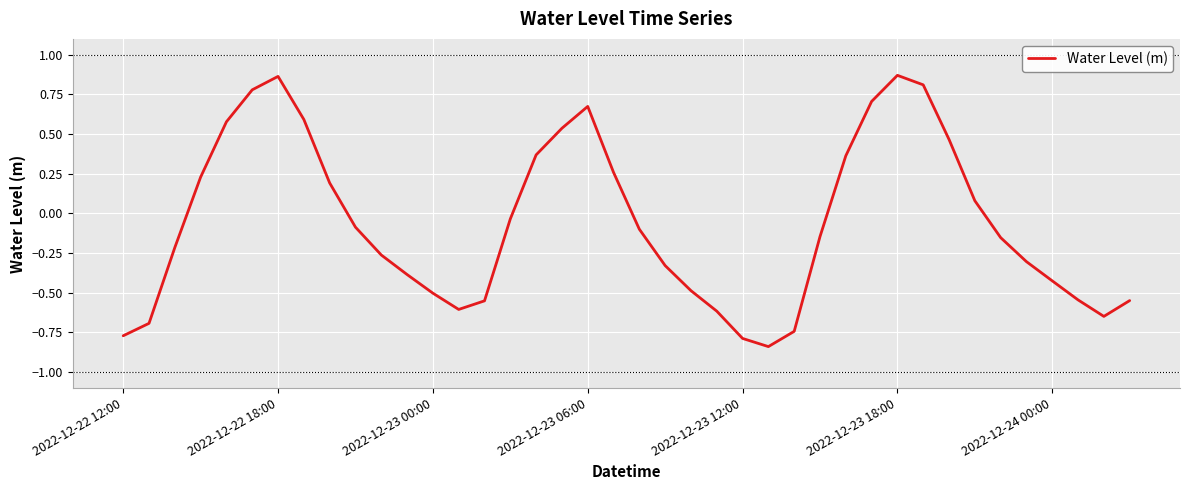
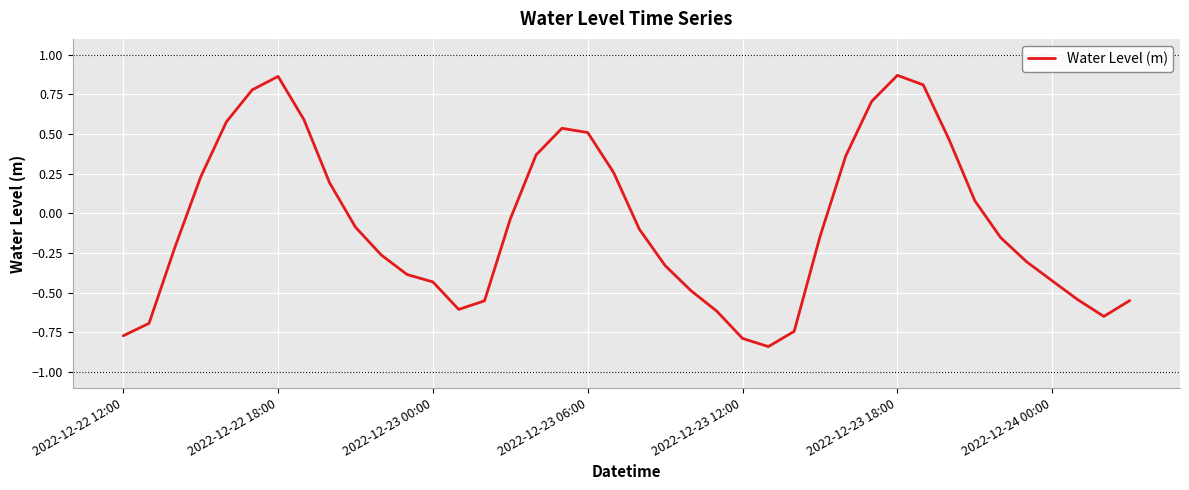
2022-12-23 00:00: -0.50 -> -0.43
2022-12-23 06:00: 0.67 -> 0.51
